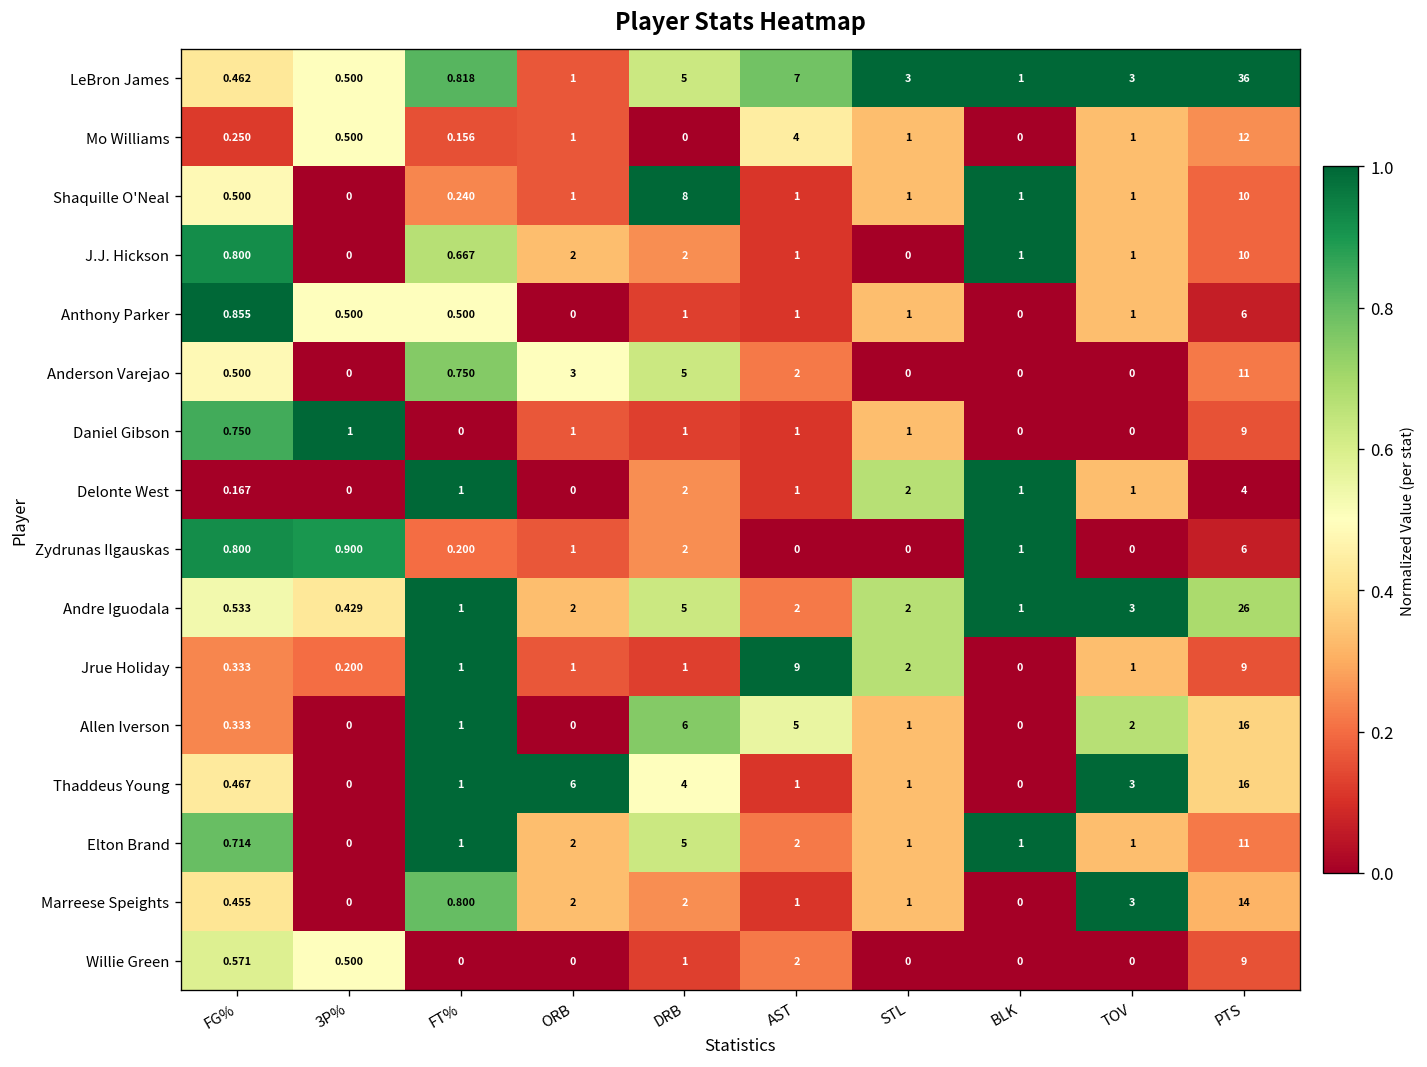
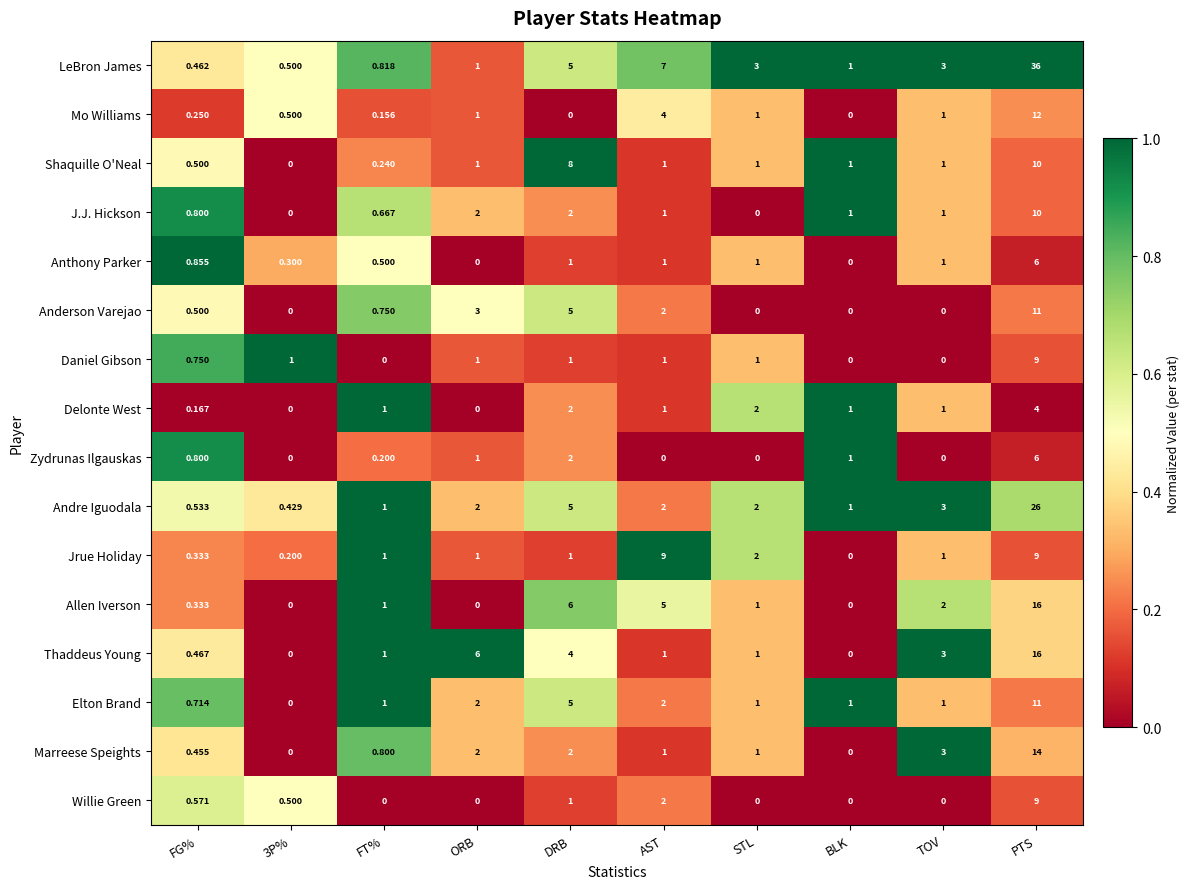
Anthony Parker, 3P%: 0.500 -> 0.300
Zydrunas Ilgauskas, 3P%: 0.900 -> 0
